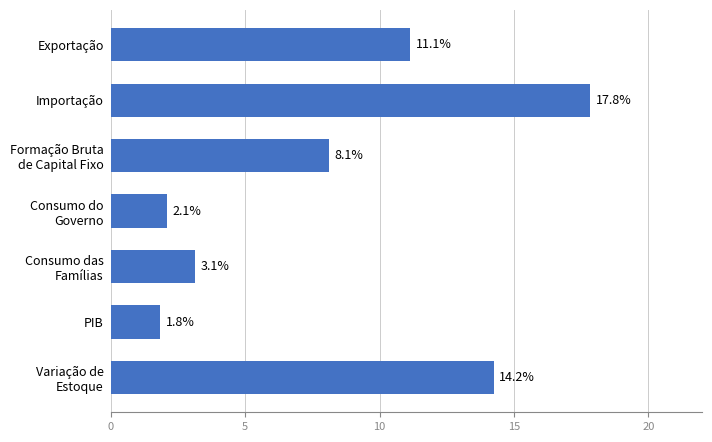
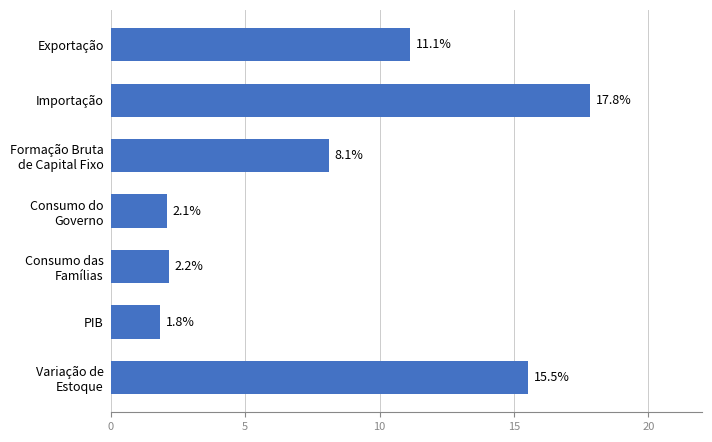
Consumo das Famílias: 3.1% -> 2.2%
Variação de Estoque: 14.2% -> 15.5%
